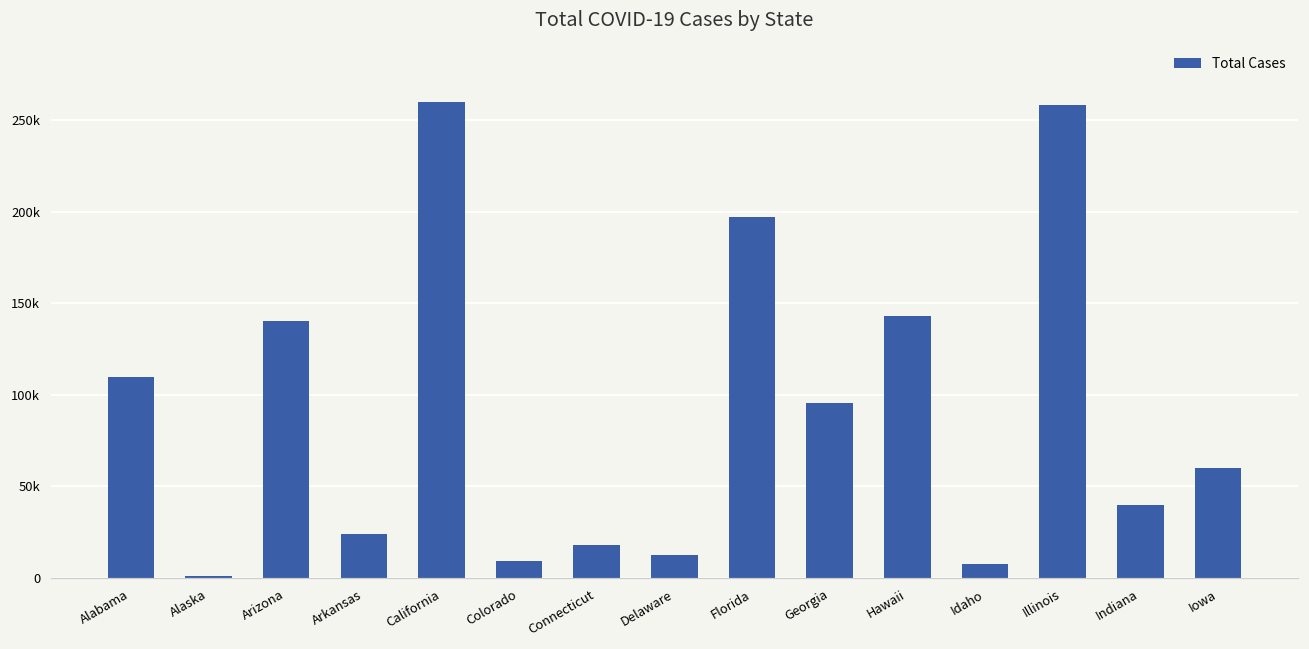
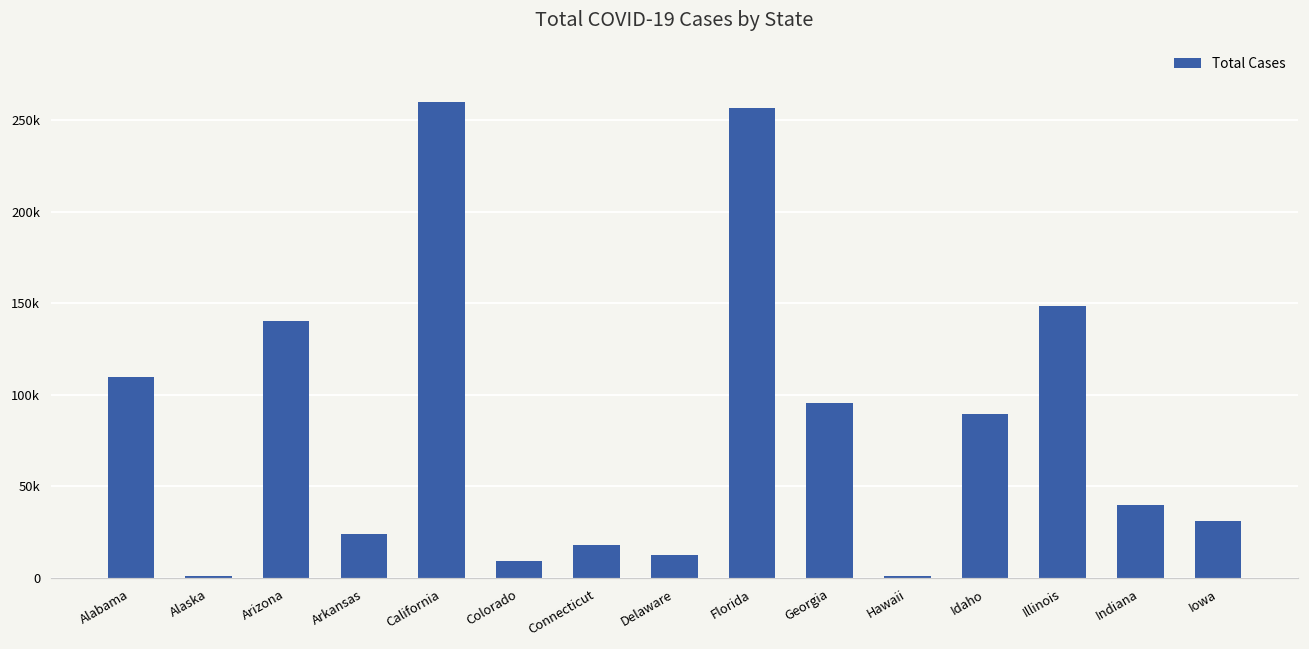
Florida: 197000 -> 257000
Hawaii: 143000 -> 1000
Idaho: 8000 -> 89000
Illinois: 259000 -> 148000
Iowa: 60000 -> 31000
